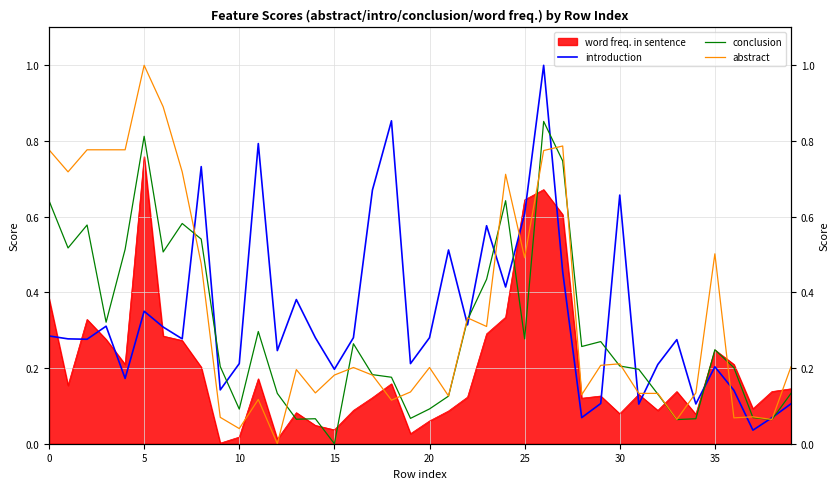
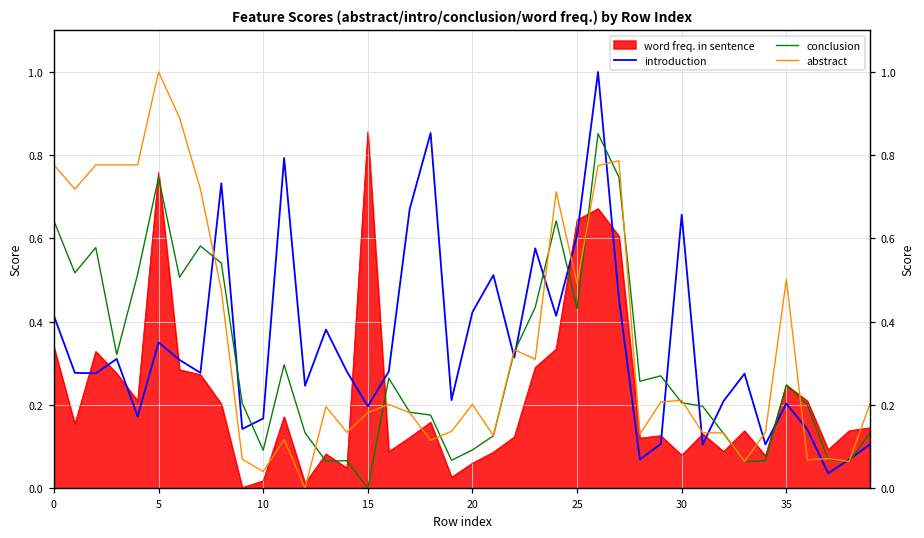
word freq. in sentence, 0: 0.38 -> 0.34
introduction, 0: 0.28 -> 0.41
conclusion, 5: 0.81 -> 0.75
introduction, 10: 0.21 -> 0.17
word freq. in sentence, 15: 0.04 -> 0.86
introduction, 20: 0.28 -> 0.42
conclusion, 25: 0.28 -> 0.43
